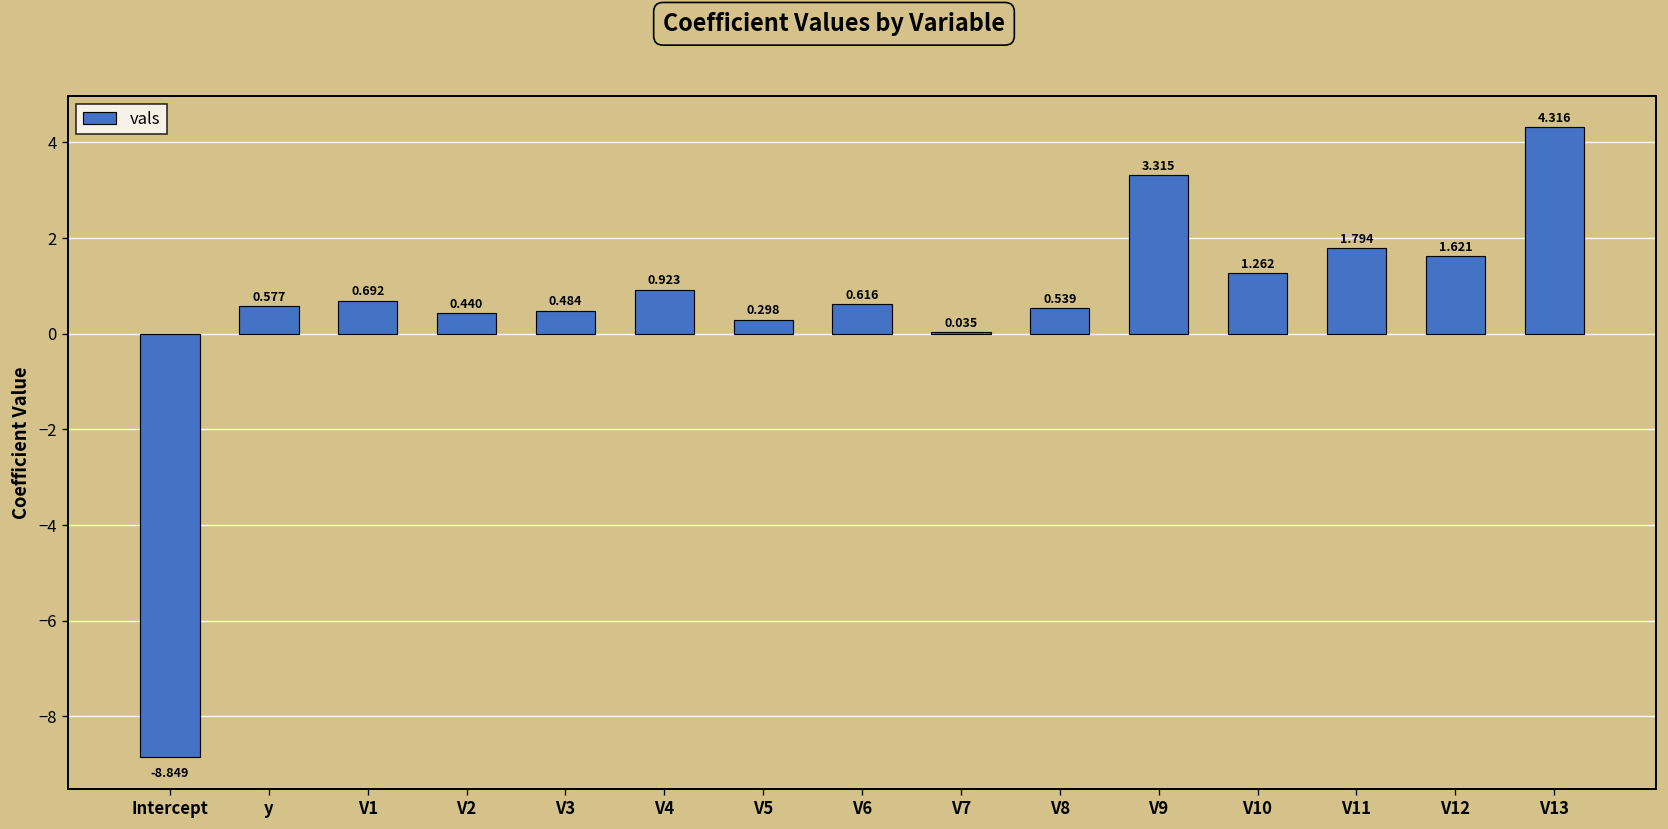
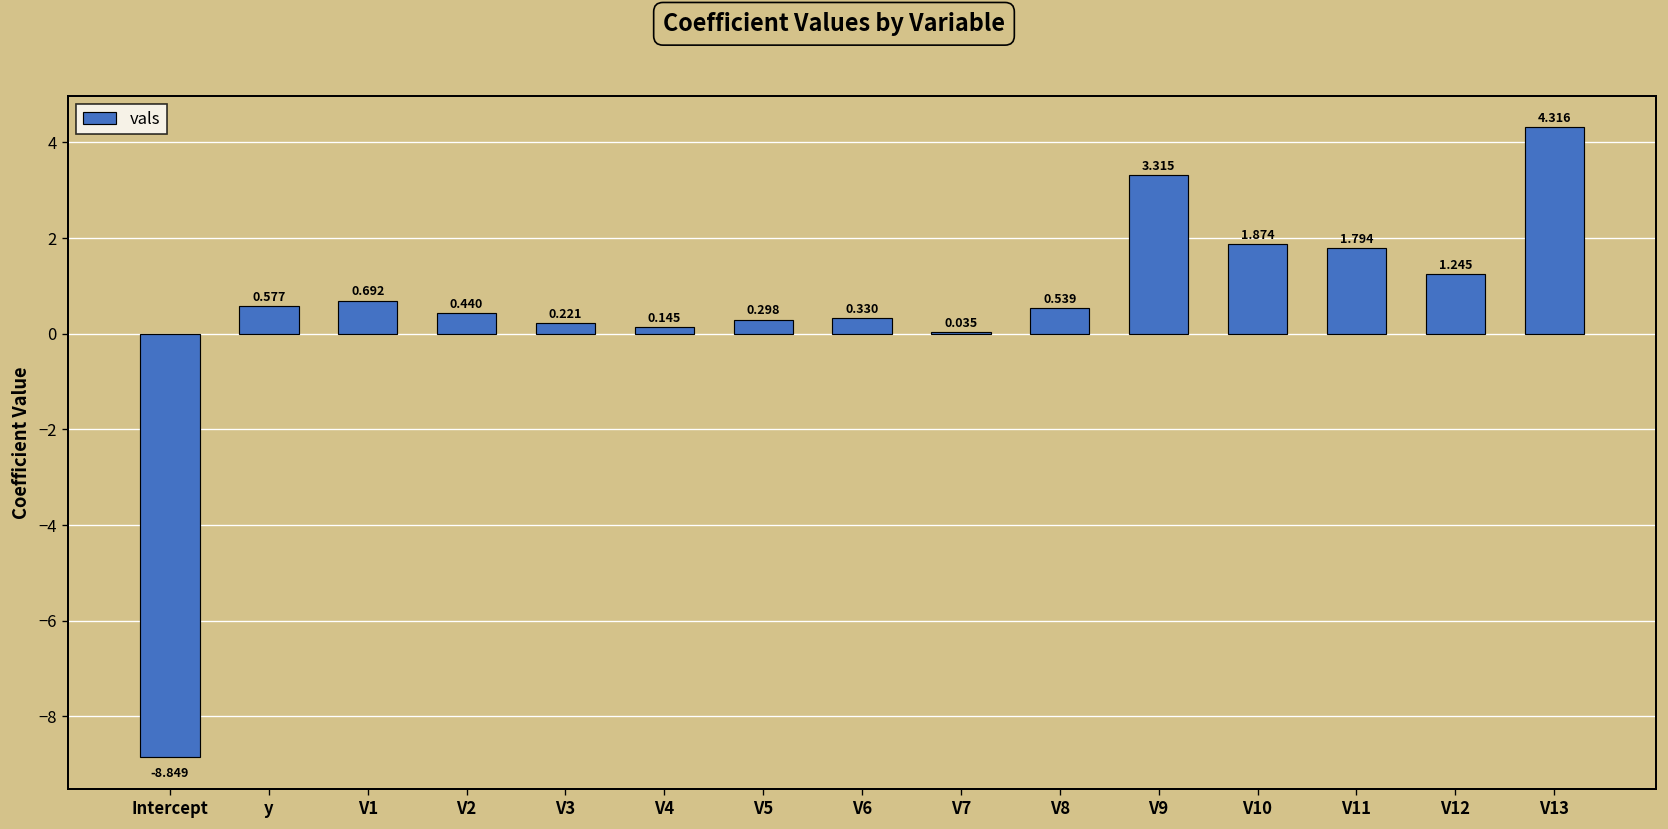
V3: 0.484 -> 0.221
V4: 0.923 -> 0.145
V6: 0.616 -> 0.330
V10: 1.262 -> 1.874
V12: 1.621 -> 1.245
